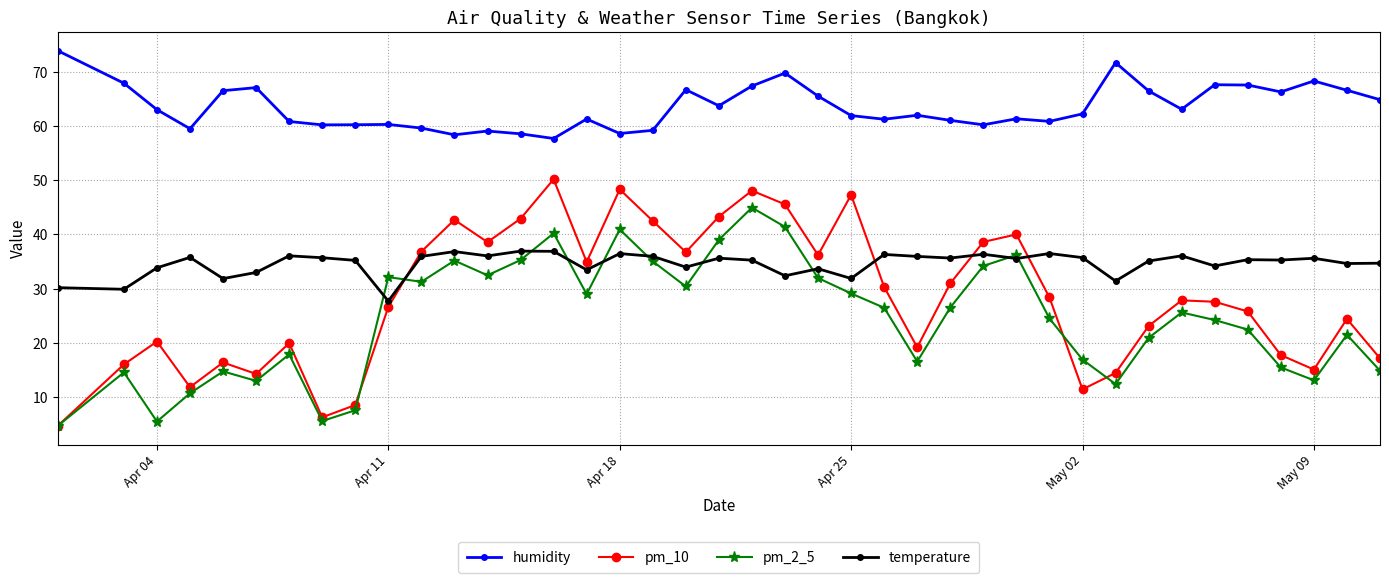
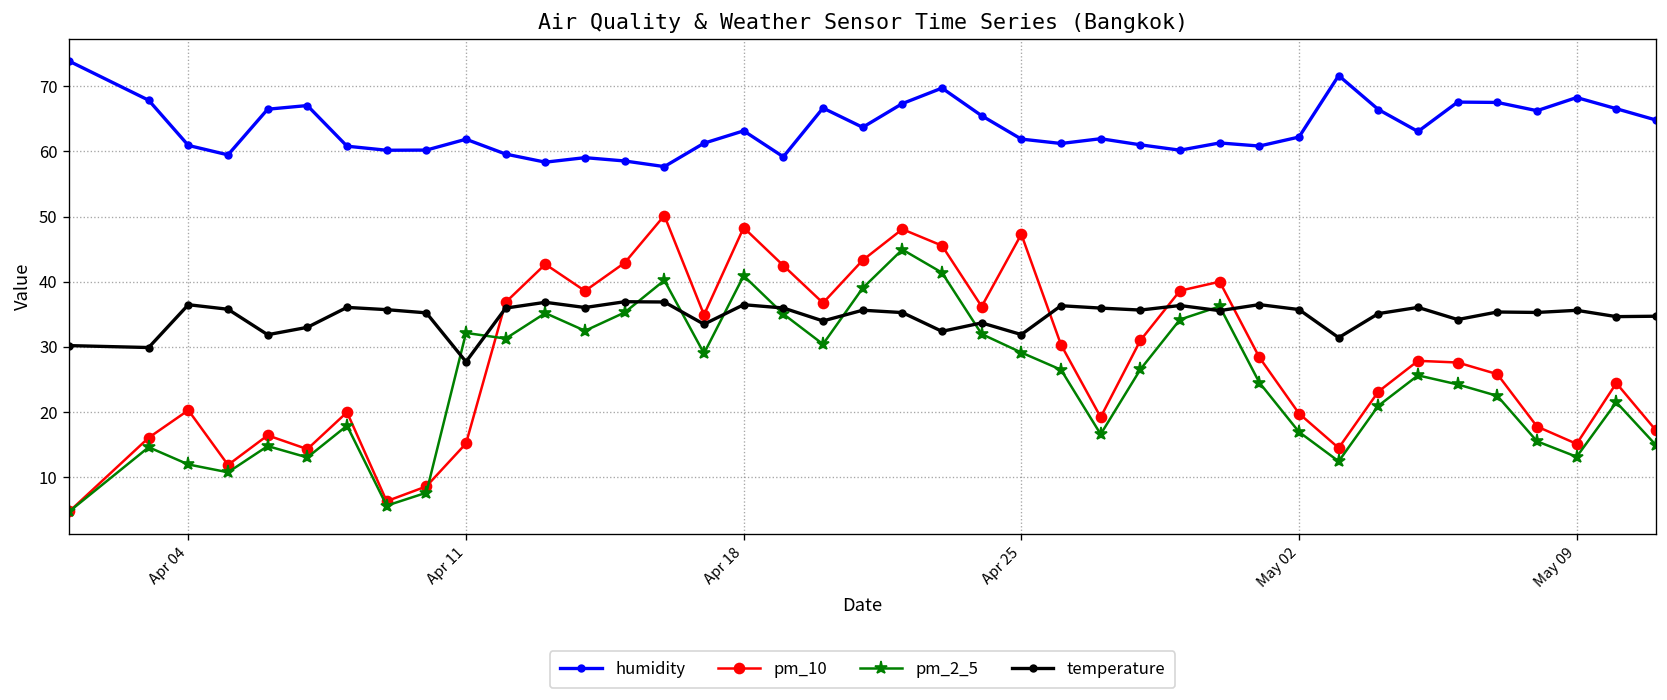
humidity, Apr 04: 63 -> 61
pm_2_5, Apr 04: 6 -> 12
temperature, Apr 04: 34 -> 36
humidity, Apr 11: 60 -> 62
pm_10, Apr 11: 27 -> 15
humidity, Apr 18: 59 -> 63
pm_10, May 02: 11 -> 20
